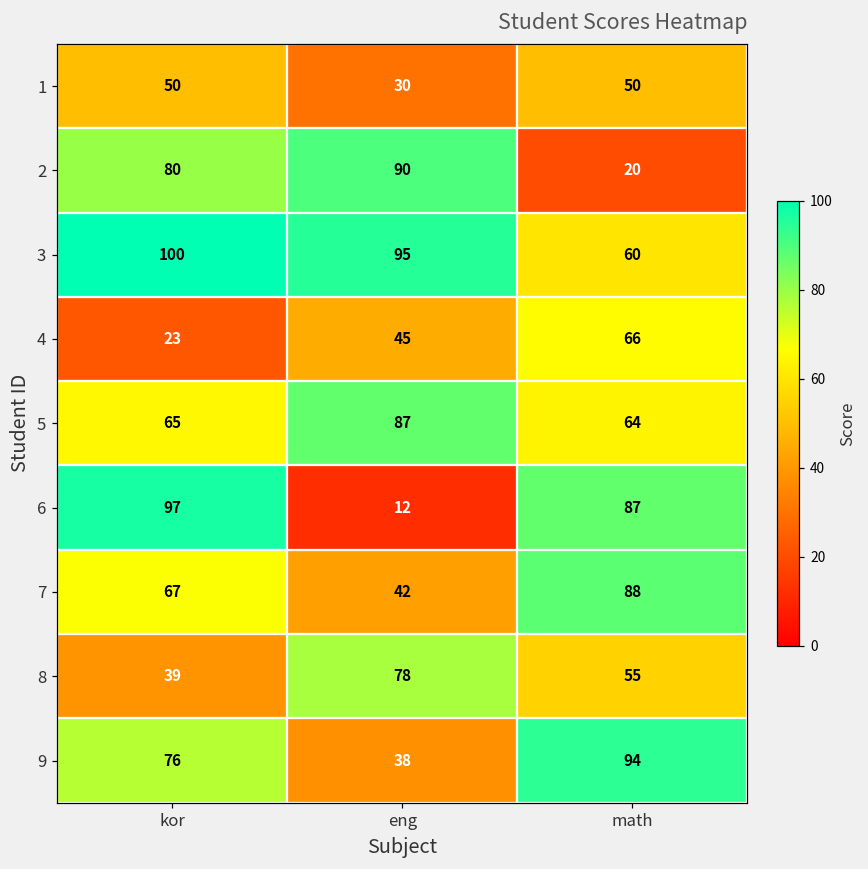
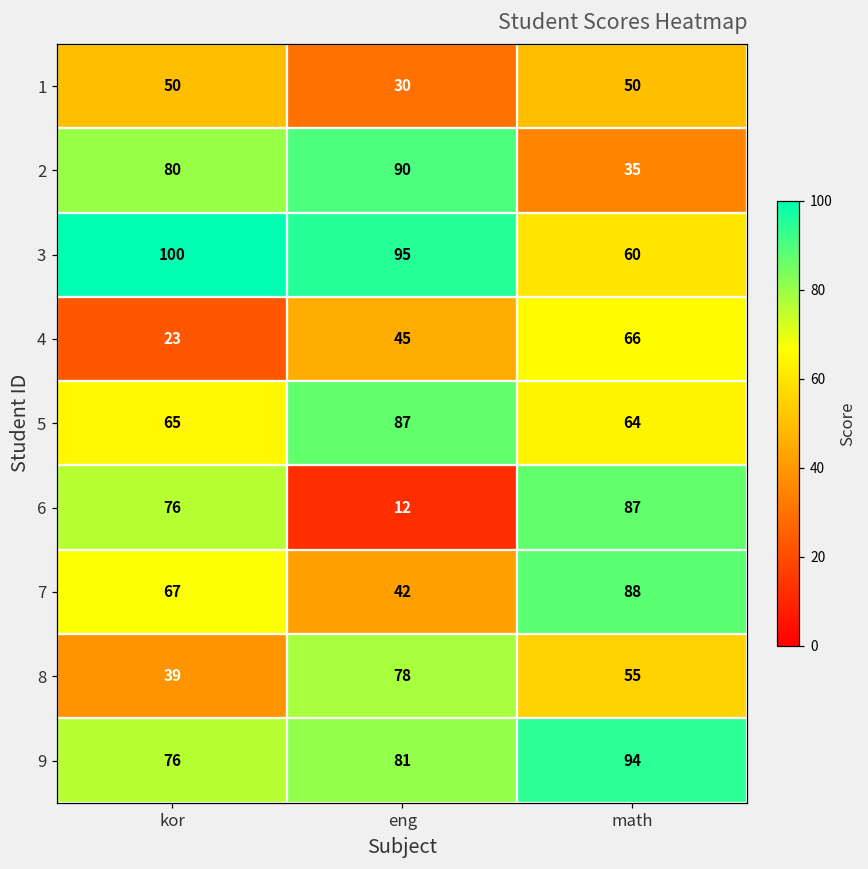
2, math: 20 -> 35
6, kor: 97 -> 76
9, eng: 38 -> 81
